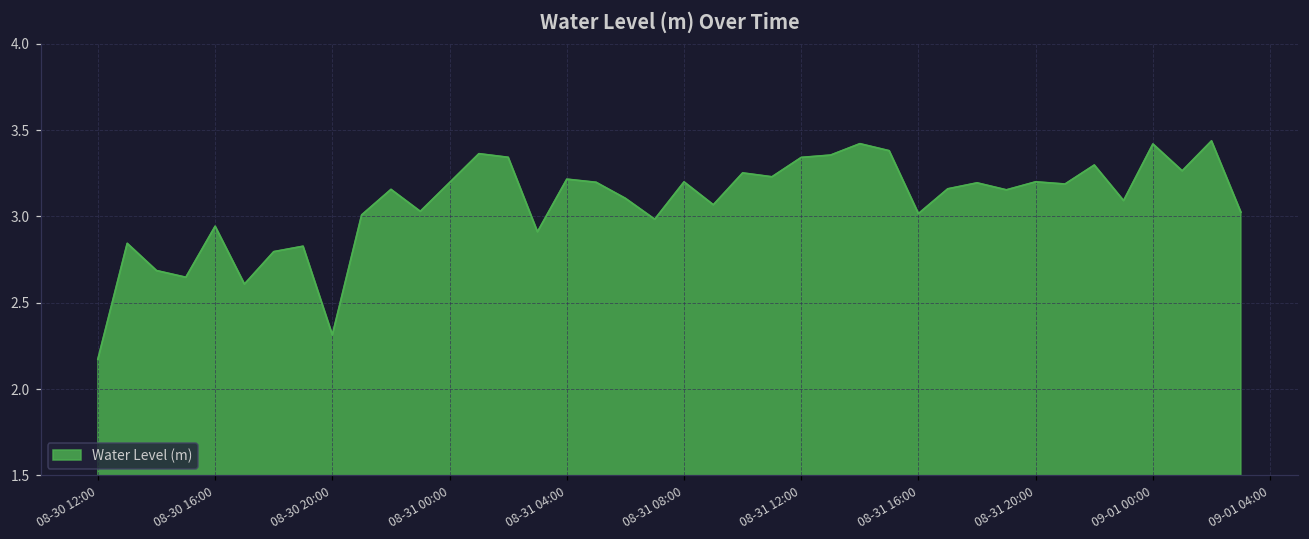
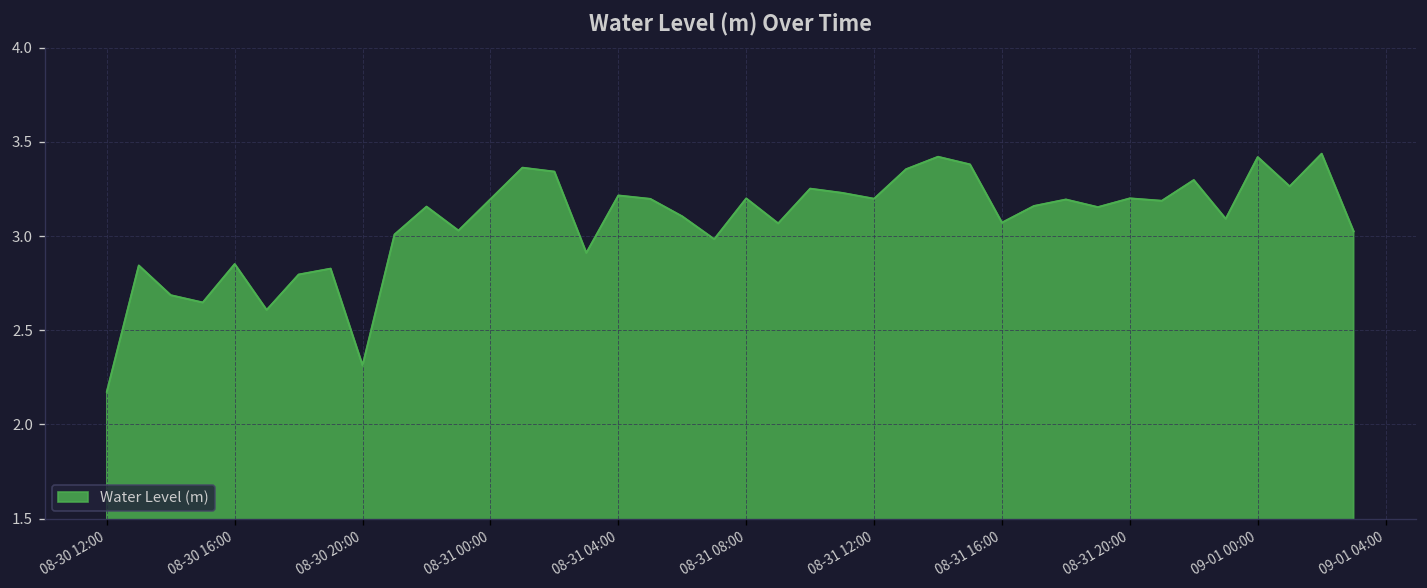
08-30 16:00: 2.94 -> 2.85
08-31 12:00: 3.34 -> 3.20
08-31 16:00: 3.02 -> 3.07
